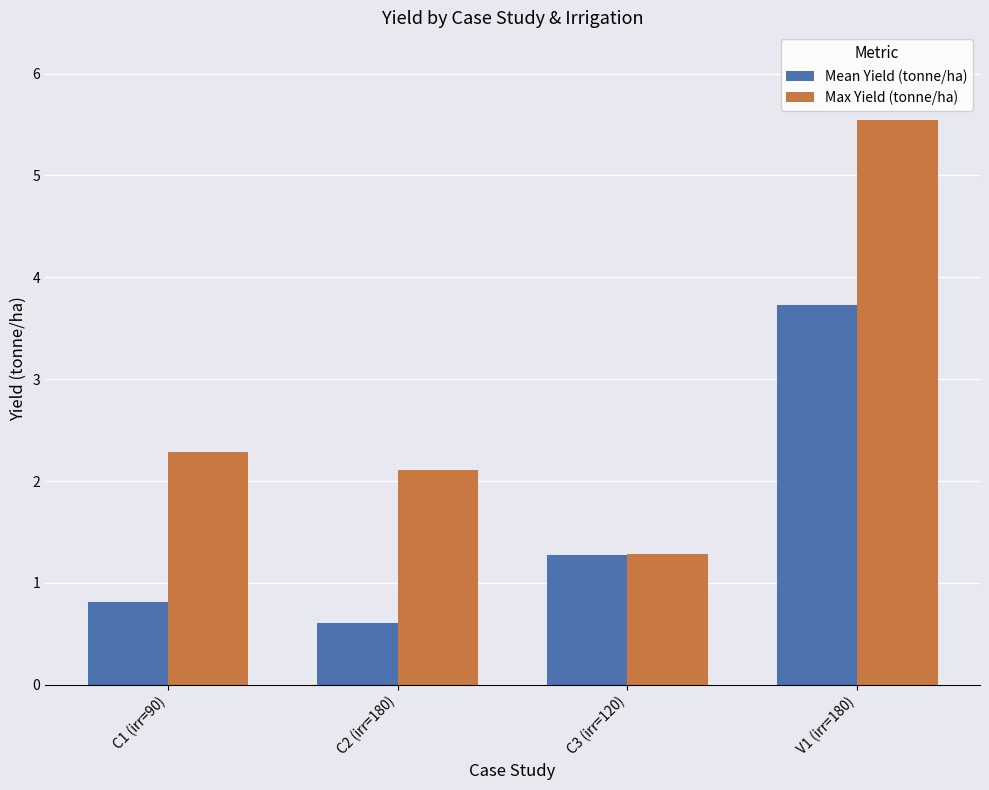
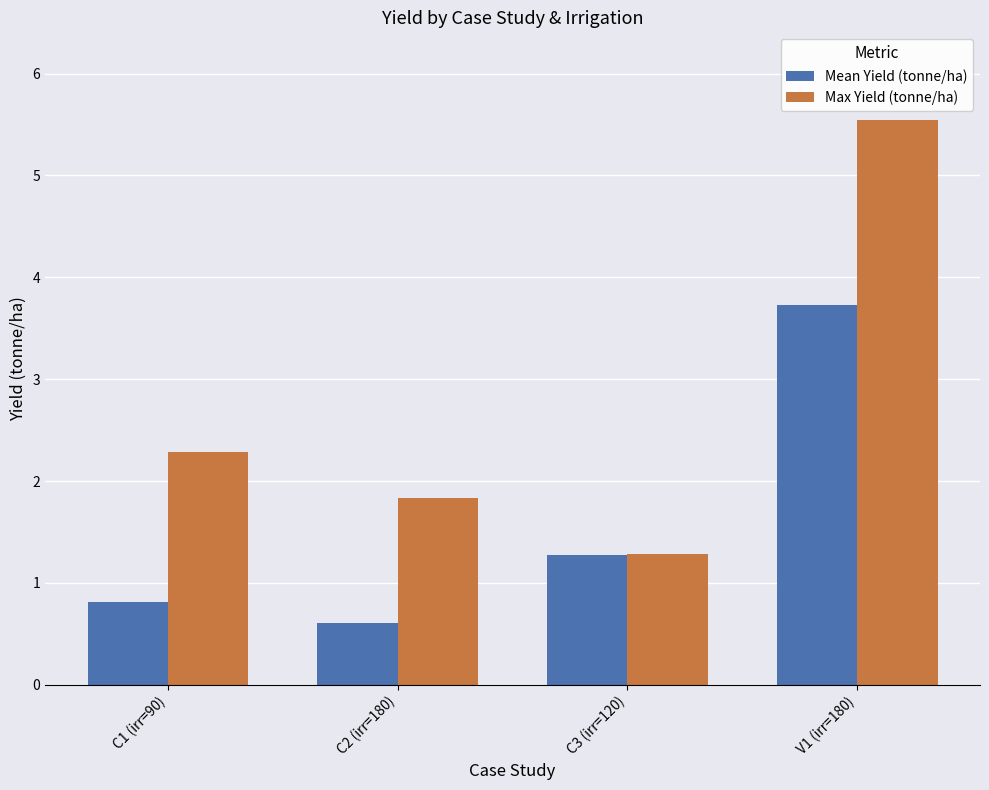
Max Yield (tonne/ha), C2 (irr=180): 2.11 -> 1.83
